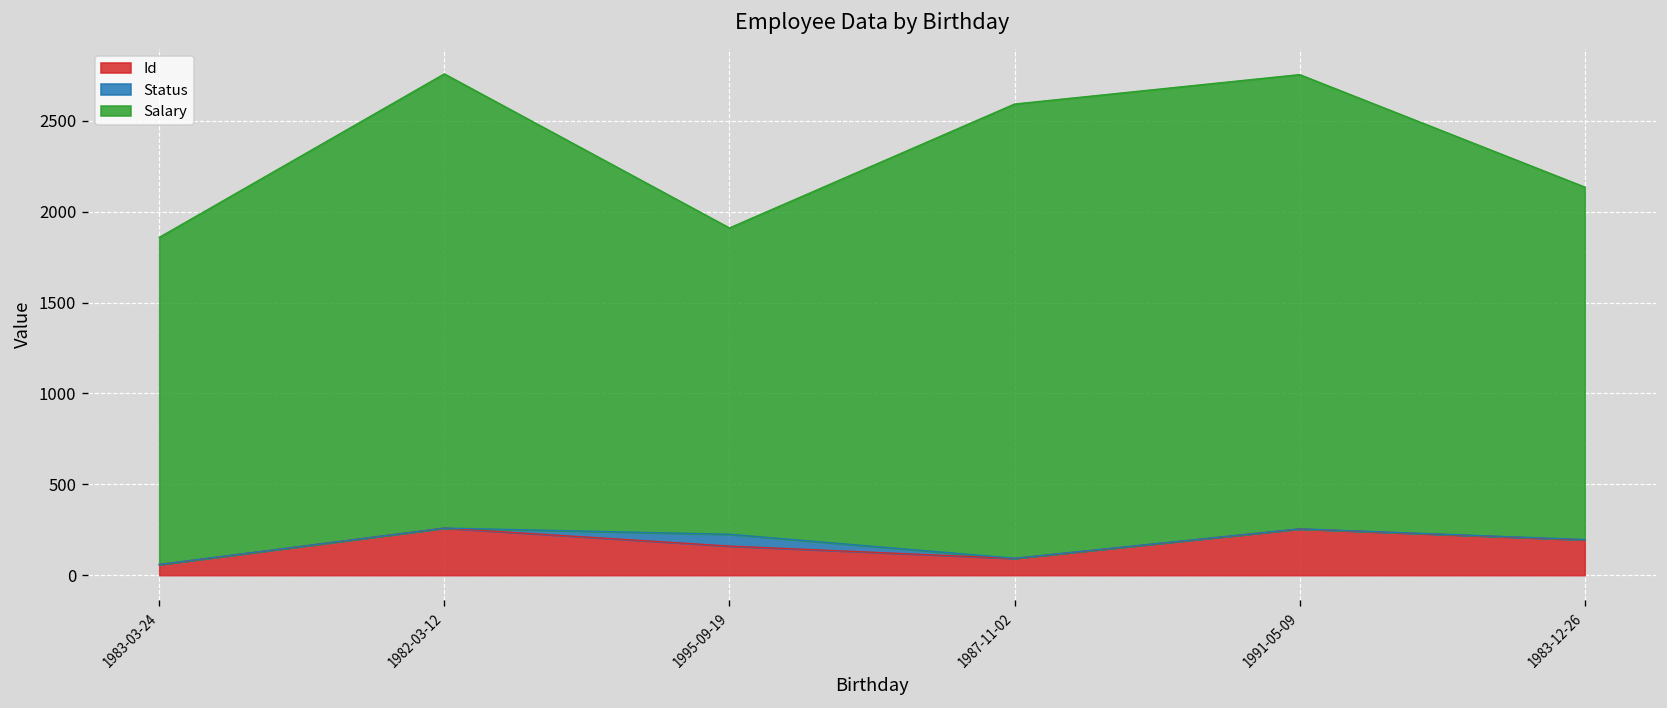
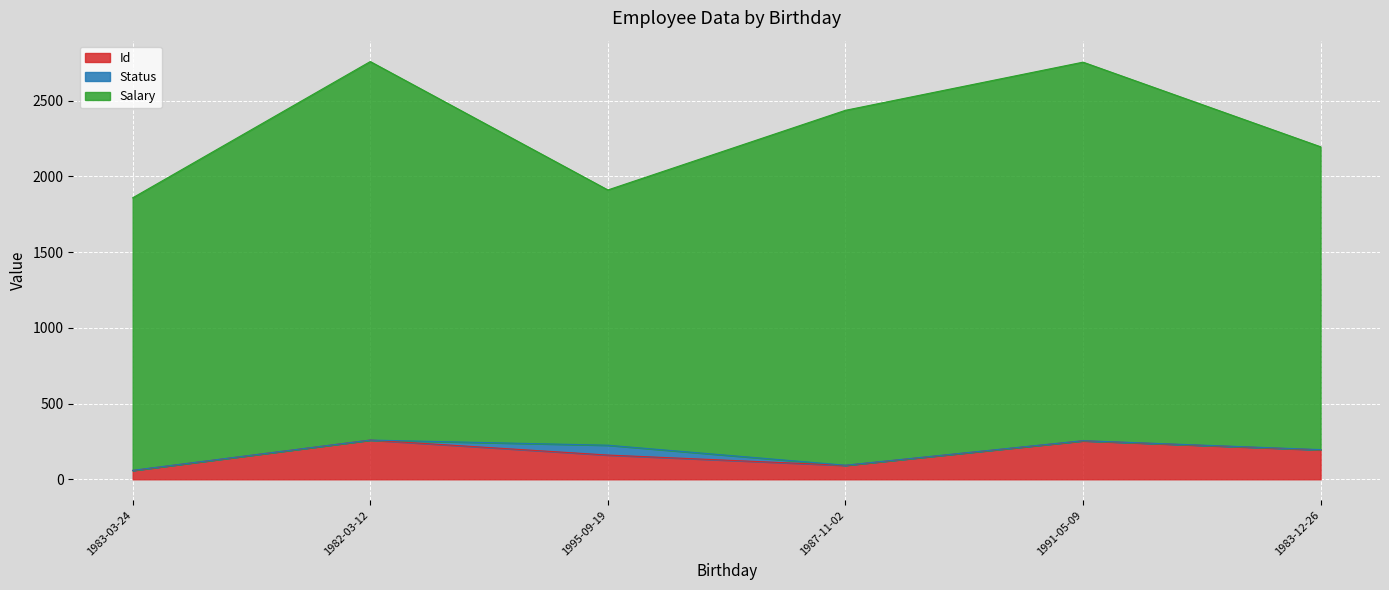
Salary, 1987-11-02: 2500 -> 2340
Salary, 1983-12-26: 1940 -> 2000
